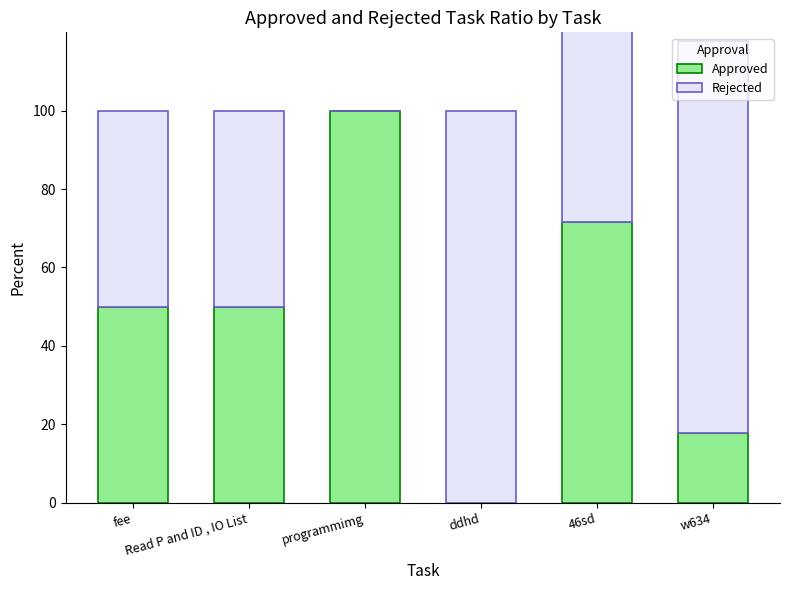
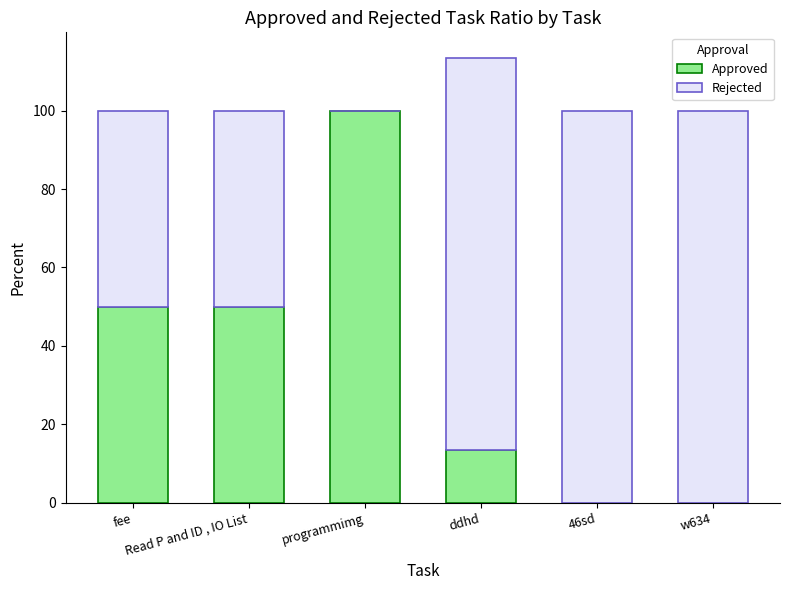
Approved, ddhd: 0 -> 14
Approved, 46sd: 72 -> 0
Approved, w634: 18 -> 0
